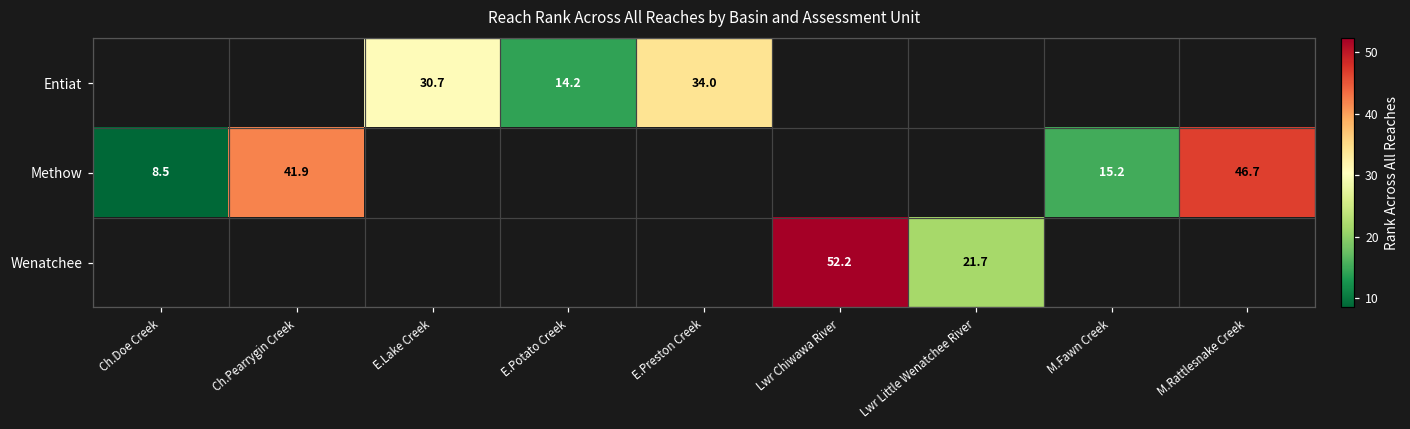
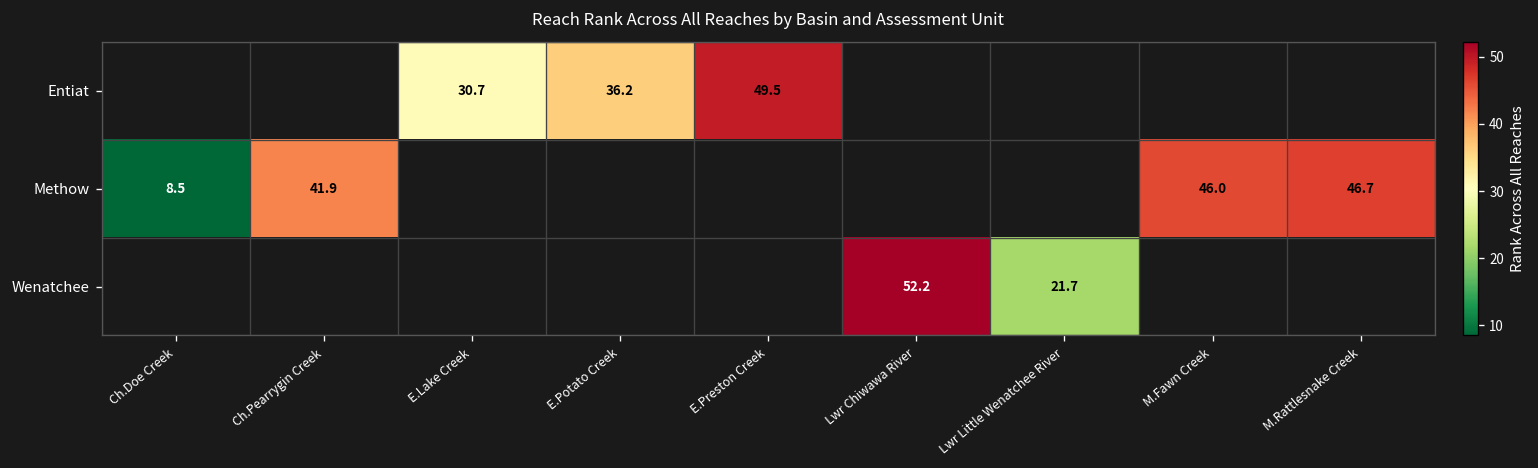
Entiat, E.Potato Creek: 14.2 -> 36.2
Entiat, E.Preston Creek: 34.0 -> 49.5
Methow, M.Fawn Creek: 15.2 -> 46.0
